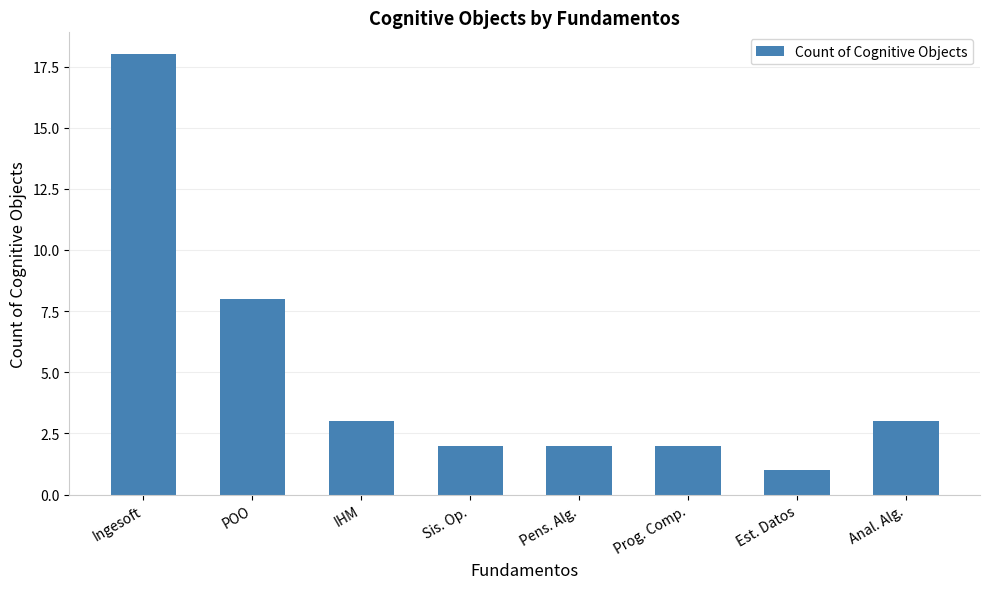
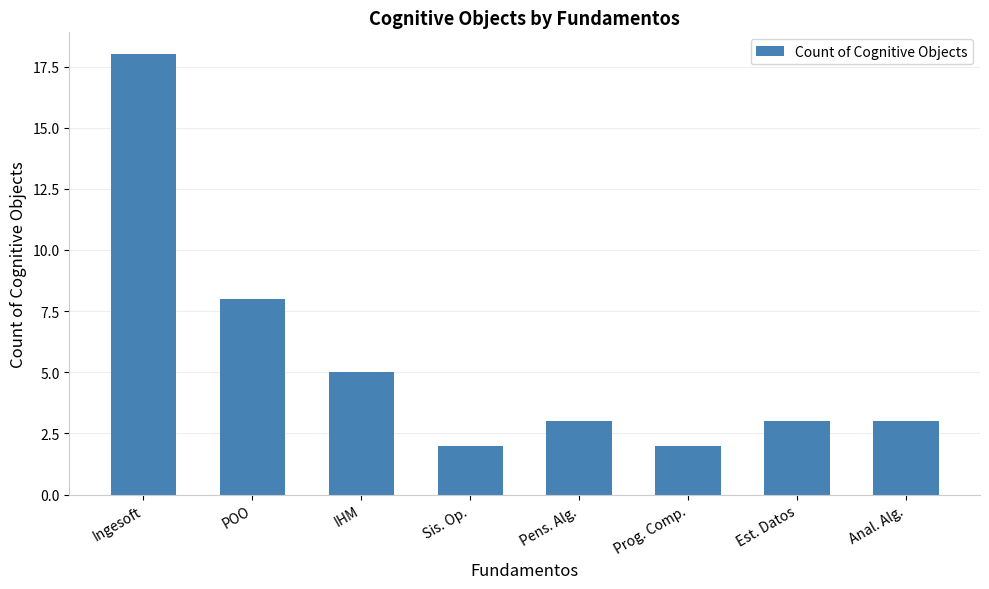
IHM: 3 -> 5
Pens. Alg.: 2 -> 3
Est. Datos: 1 -> 3
